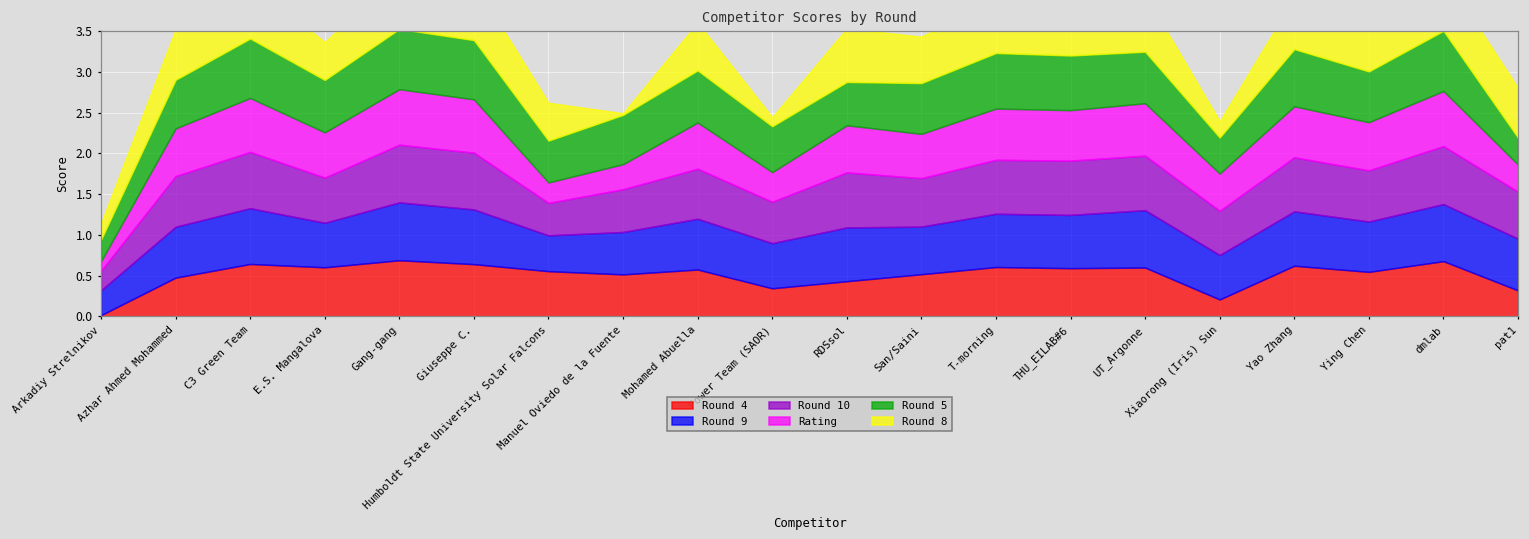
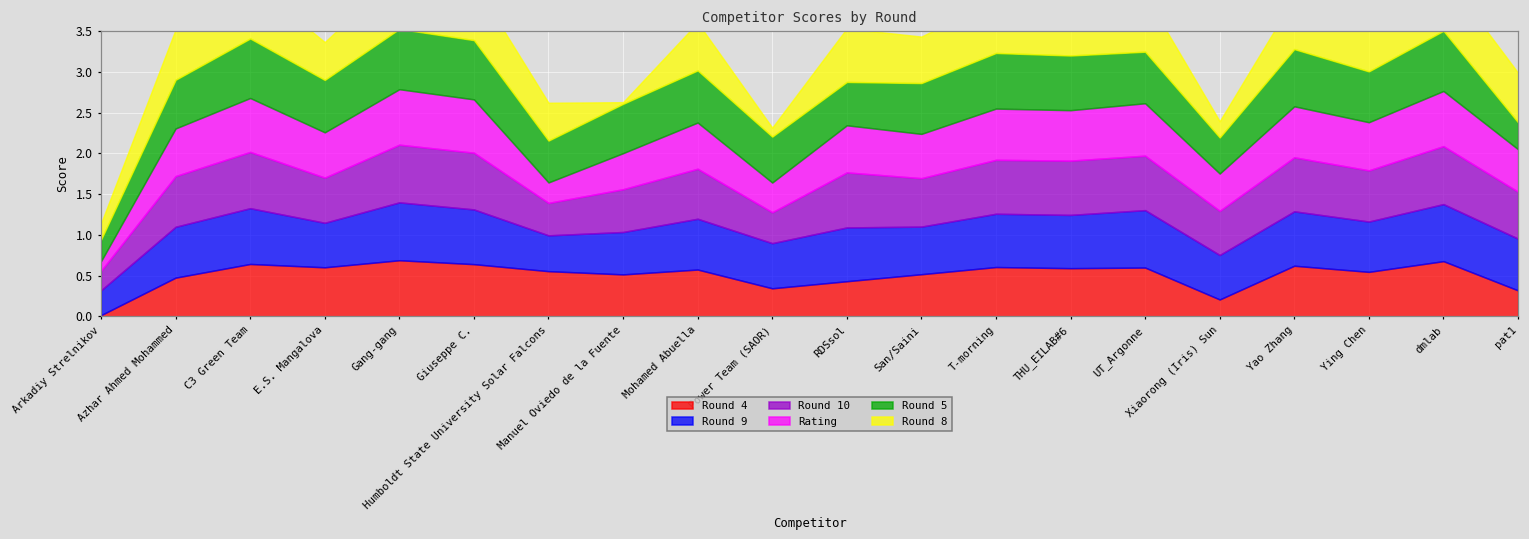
Rating, Manuel Oviedo de la Fuente: 0.3 -> 0.4
Round 10, Power Team (SAOR): 0.5 -> 0.4
Rating, pat1: 0.3 -> 0.5
